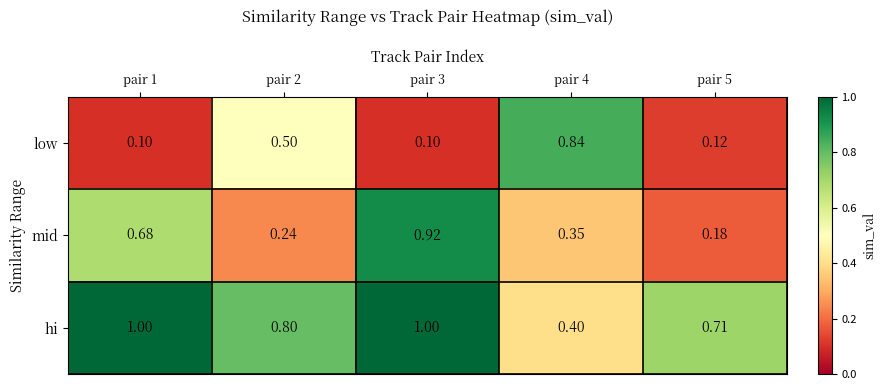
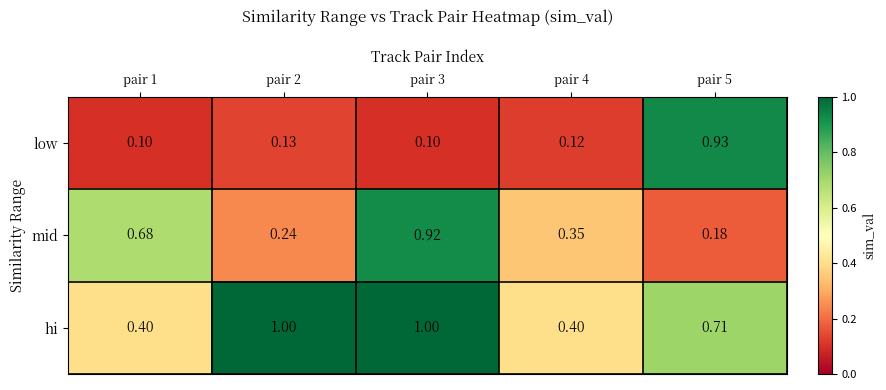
low, pair 2: 0.50 -> 0.13
low, pair 4: 0.84 -> 0.12
low, pair 5: 0.12 -> 0.93
hi, pair 1: 1.00 -> 0.40
hi, pair 2: 0.80 -> 1.00
